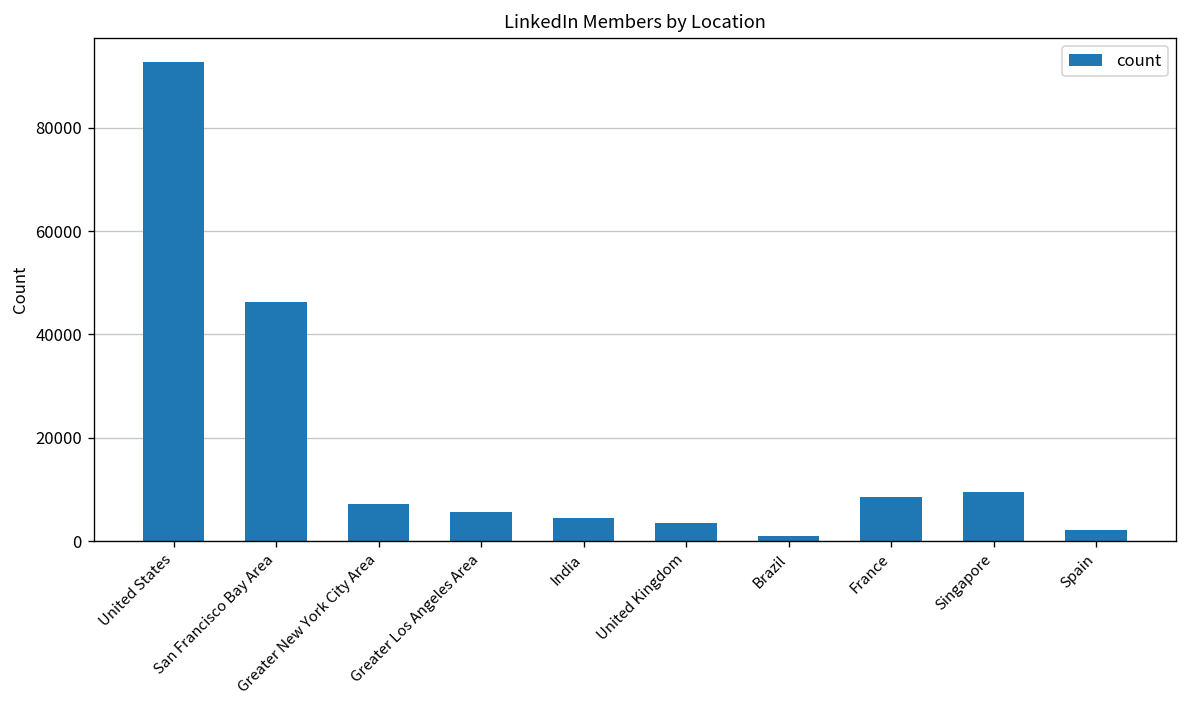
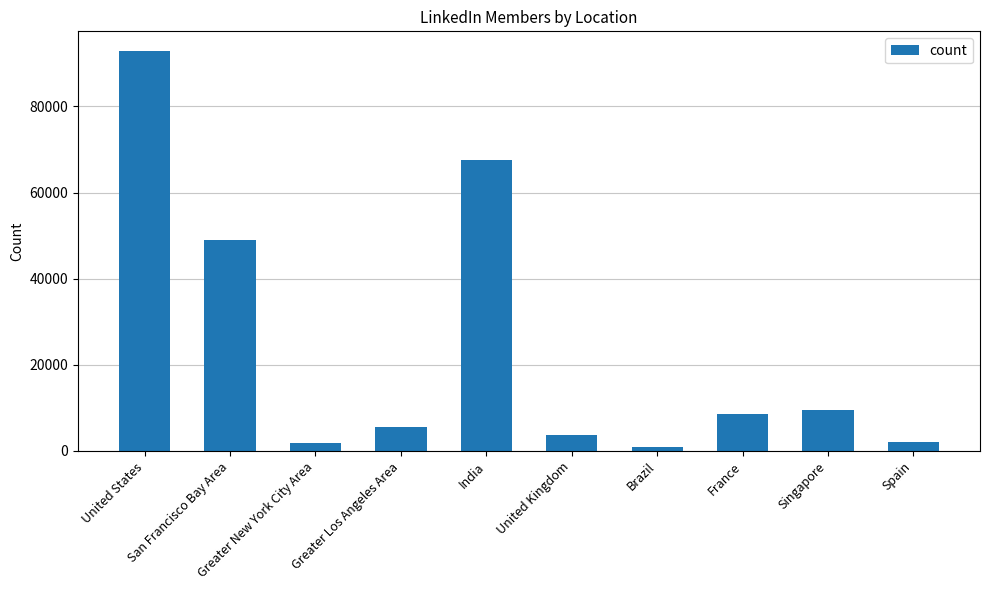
San Francisco Bay Area: 46000 -> 49000
Greater New York City Area: 7000 -> 2000
India: 5000 -> 67000
